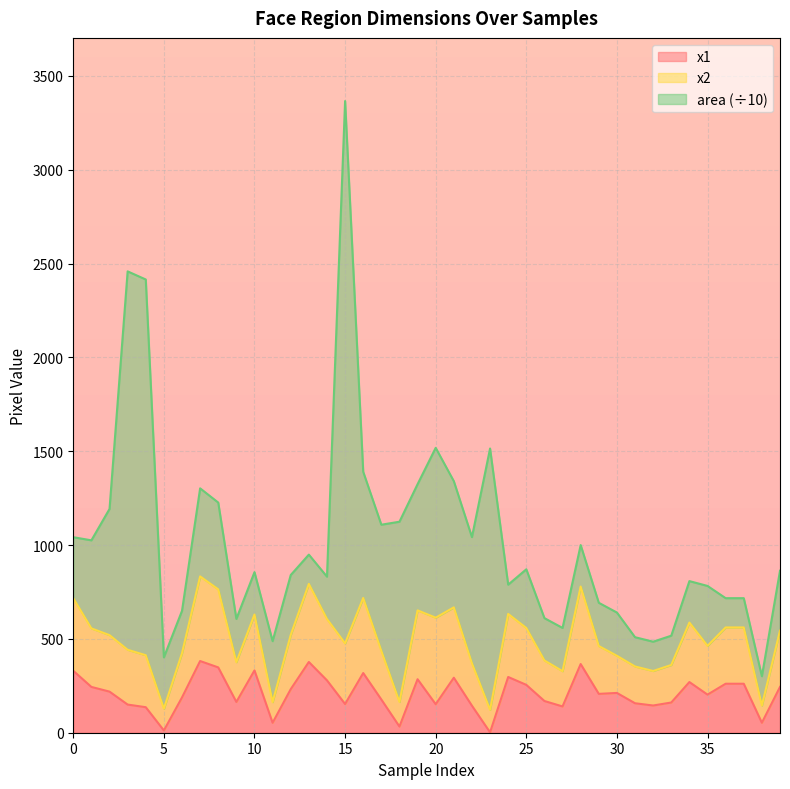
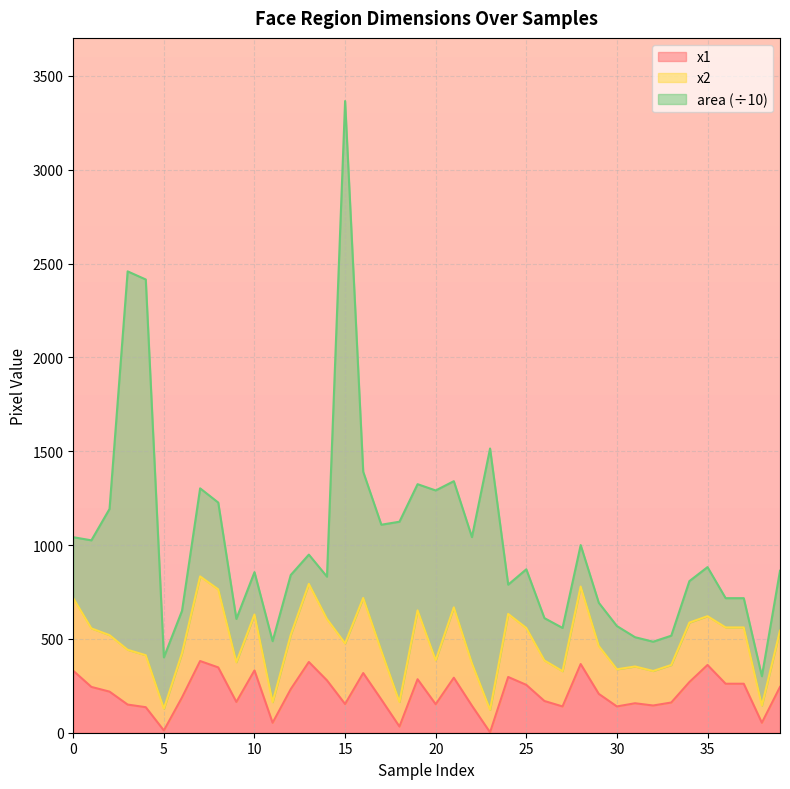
x2, 20: 460 -> 230
x1, 30: 210 -> 140
x1, 35: 200 -> 360
area (÷10), 35: 320 -> 260
